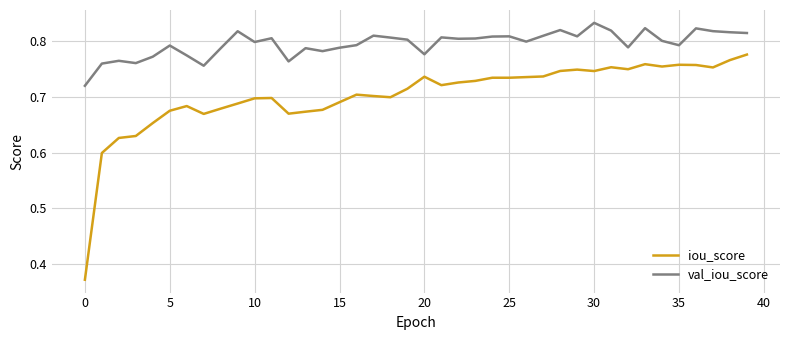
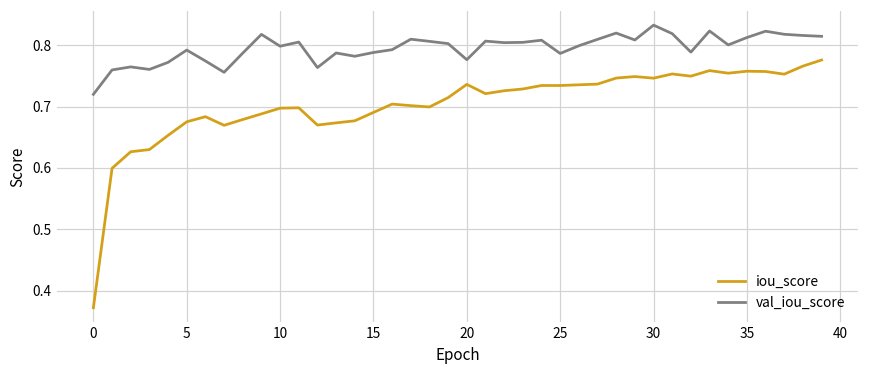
val_iou_score, 25: 0.81 -> 0.79
val_iou_score, 35: 0.79 -> 0.81
